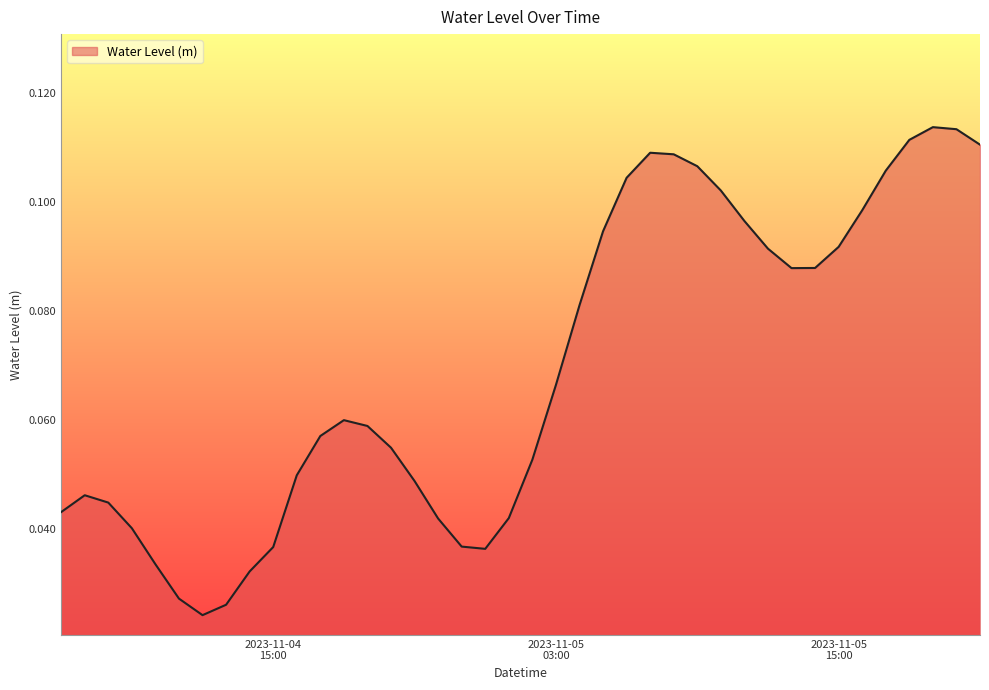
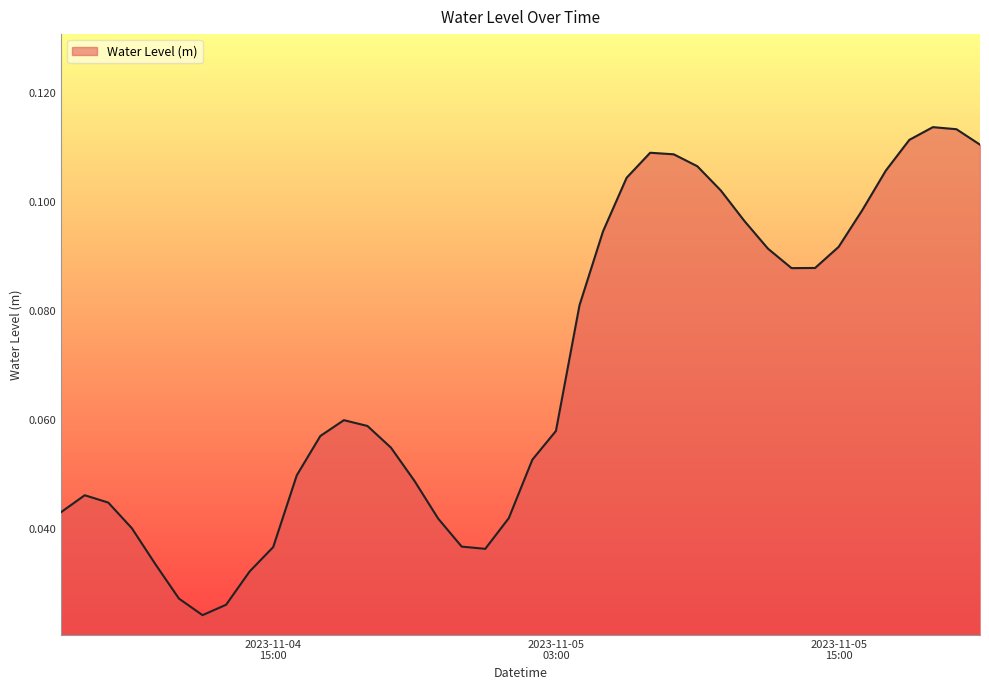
2023-11-05 03:00: 0.066 -> 0.058
